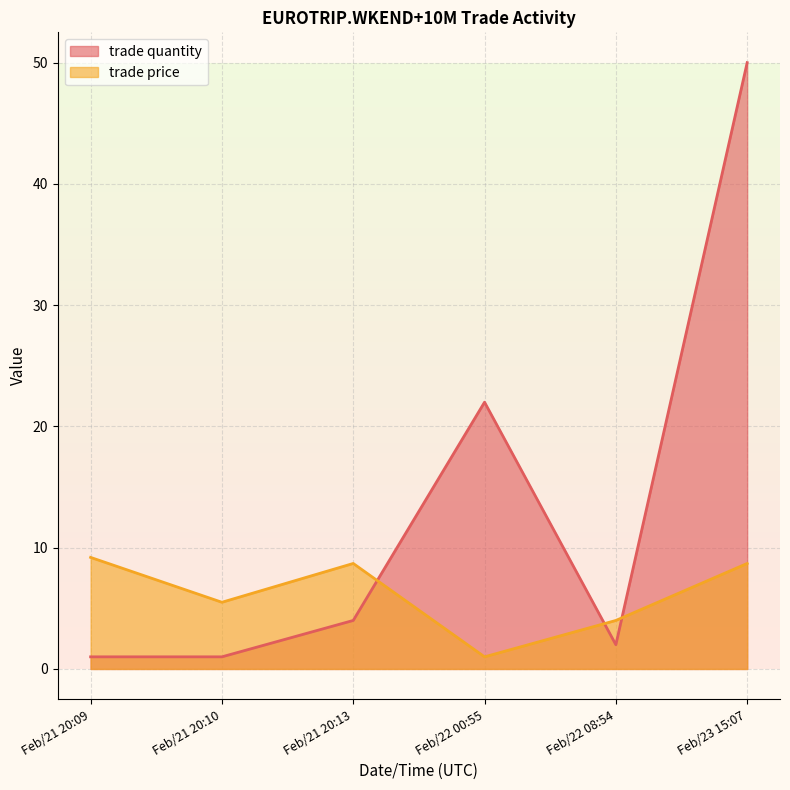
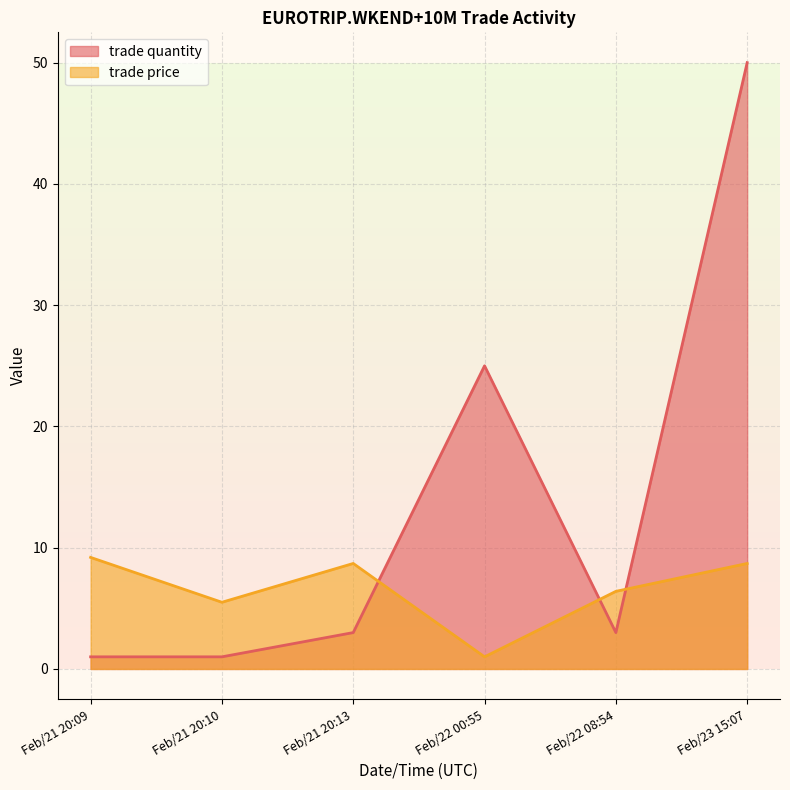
trade quantity, Feb/21 20:13: 4 -> 3
trade quantity, Feb/22 00:55: 22 -> 25
trade quantity, Feb/22 08:54: 2 -> 3
trade price, Feb/22 08:54: 4.0 -> 6.4
